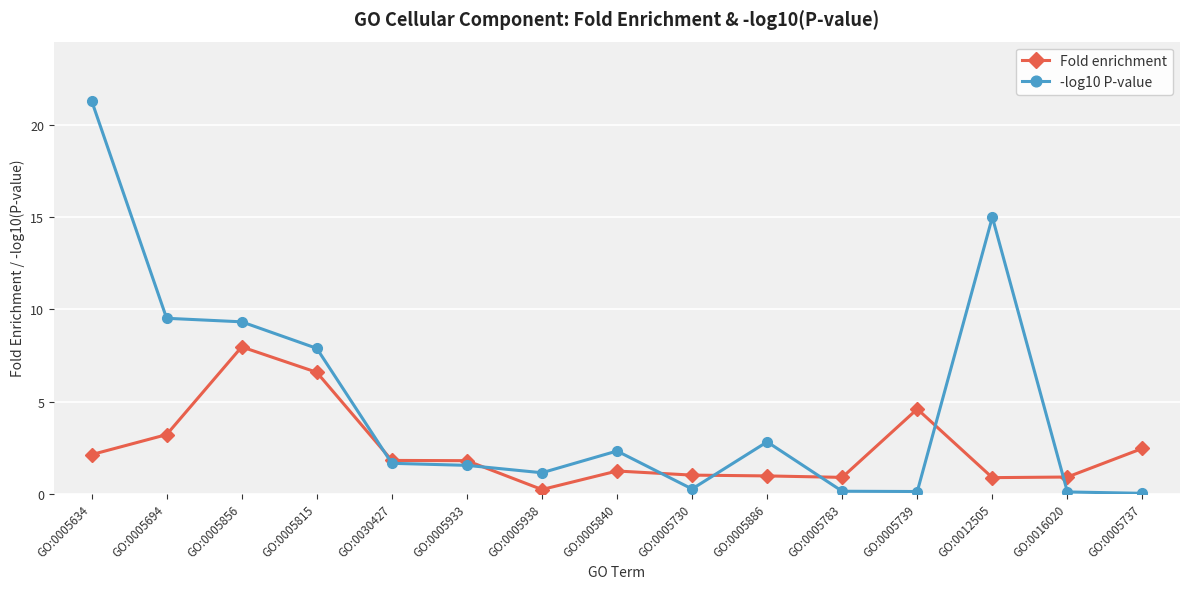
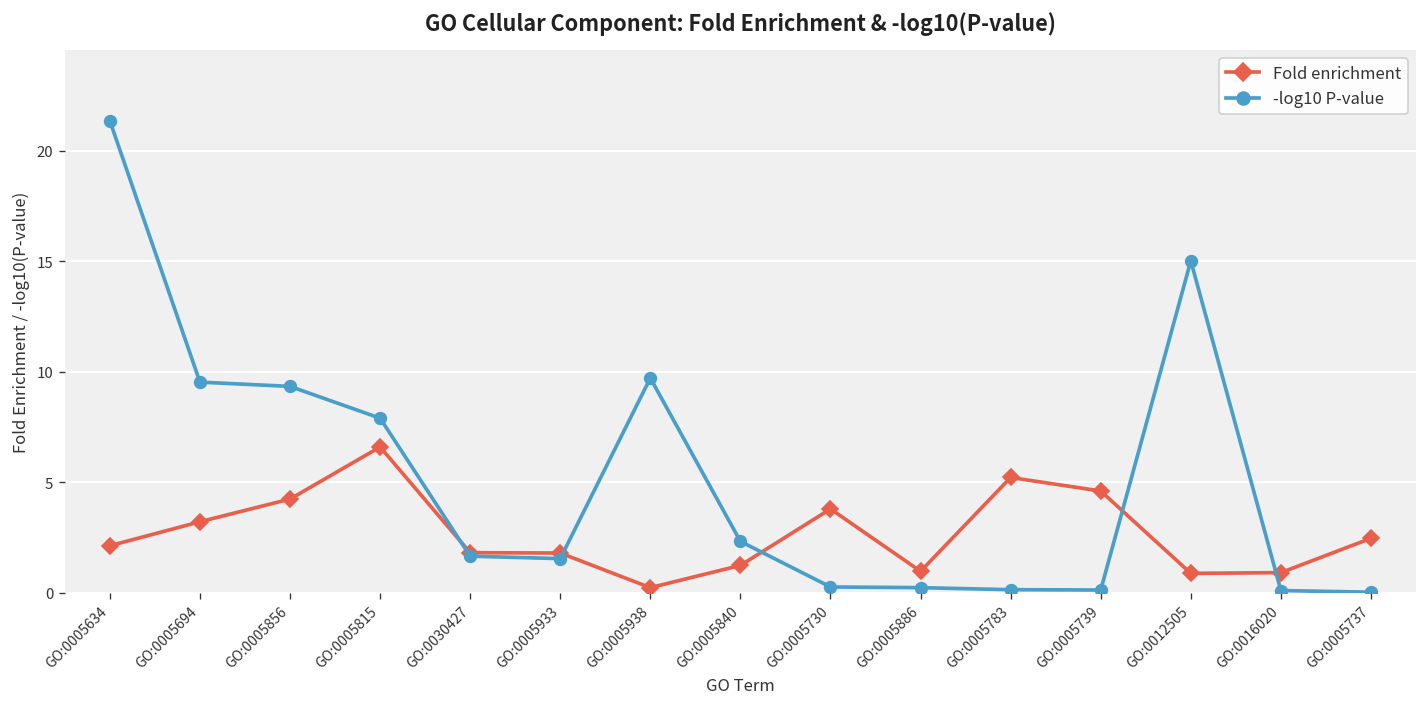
Fold enrichment, GO:0005856: 8.0 -> 4.2
-log10 P-value, GO:0005938: 1.1 -> 9.7
Fold enrichment, GO:0005730: 1.0 -> 3.8
-log10 P-value, GO:0005886: 2.8 -> 0.2
Fold enrichment, GO:0005783: 0.9 -> 5.2
